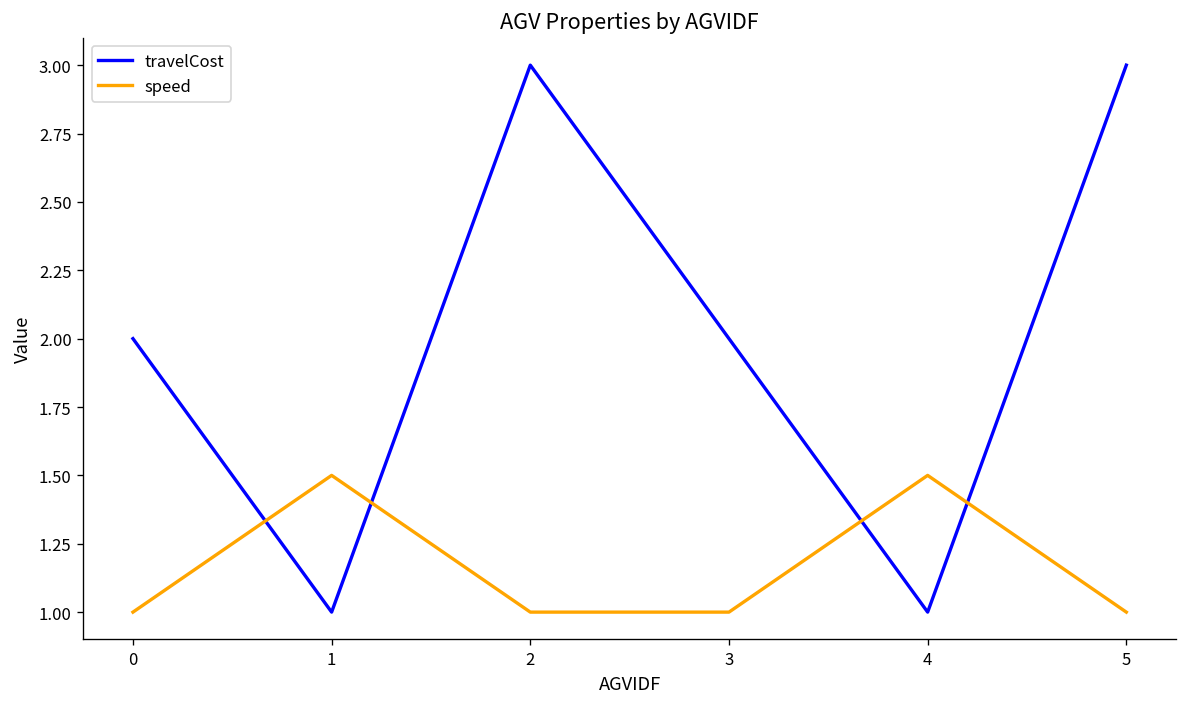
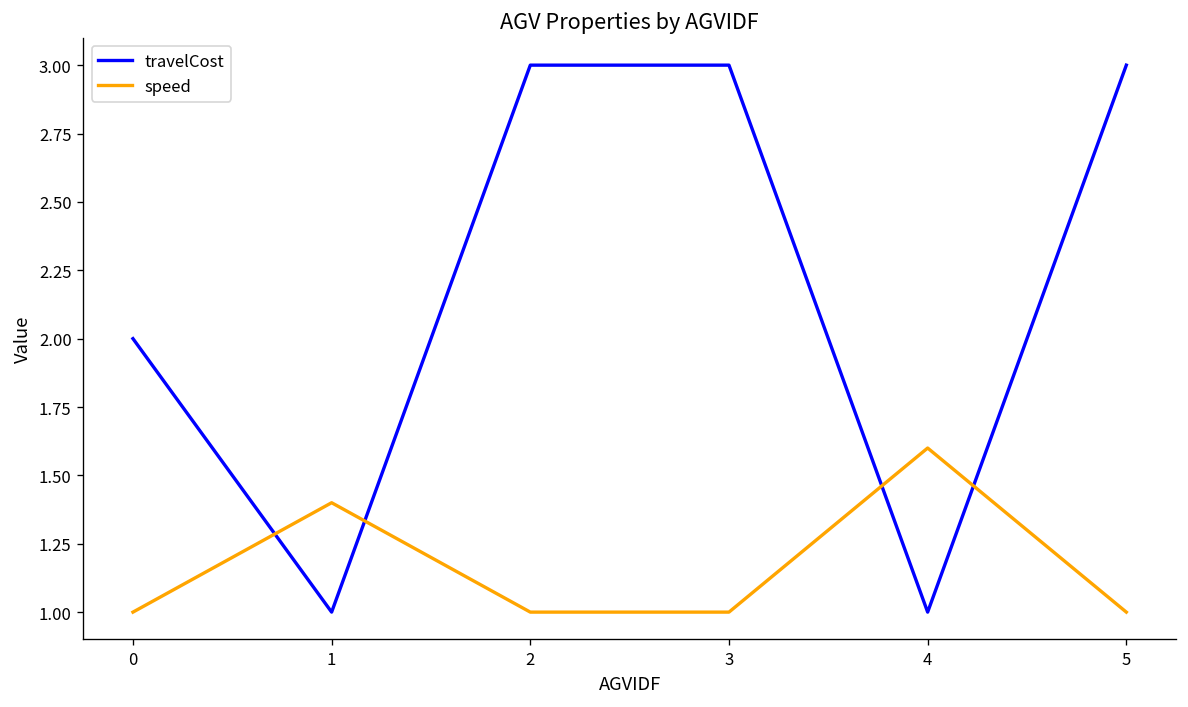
speed, 1: 1.5 -> 1.4
travelCost, 3: 2 -> 3
speed, 4: 1.5 -> 1.6
